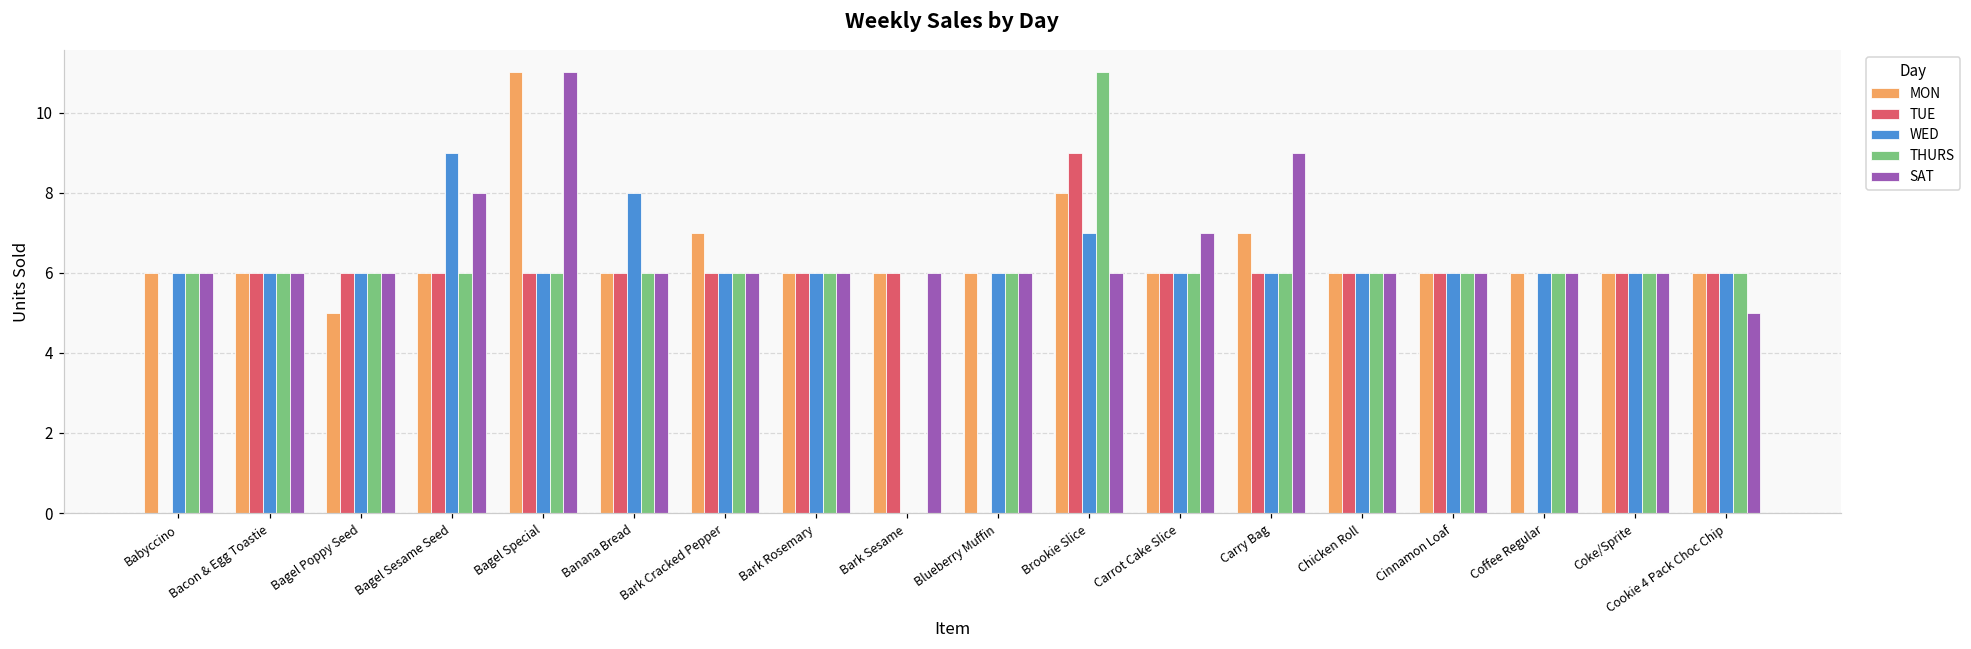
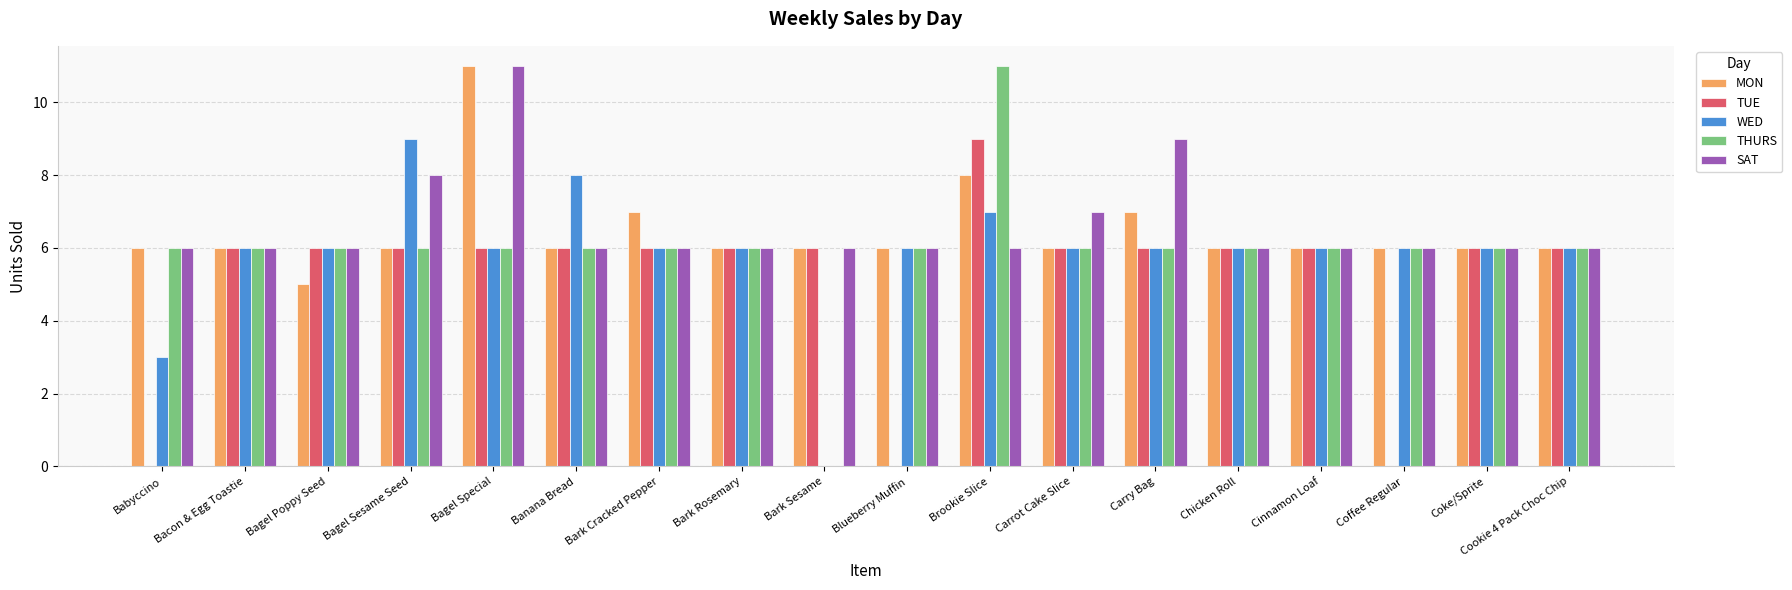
WED, Babyccino: 6 -> 3
SAT, Cookie 4 Pack Choc Chip: 5 -> 6
